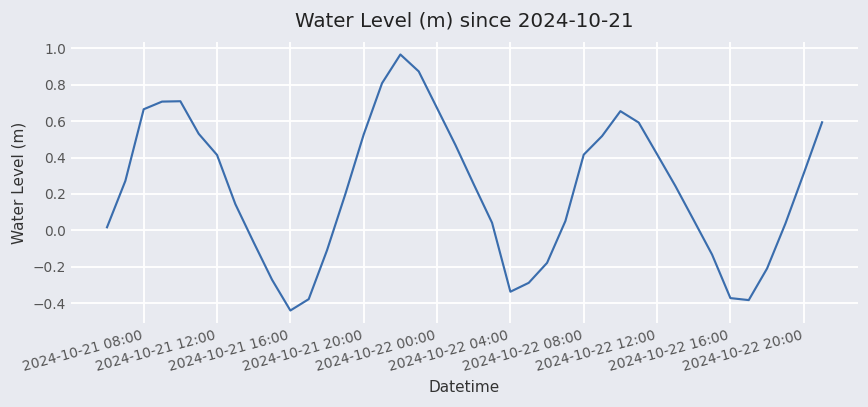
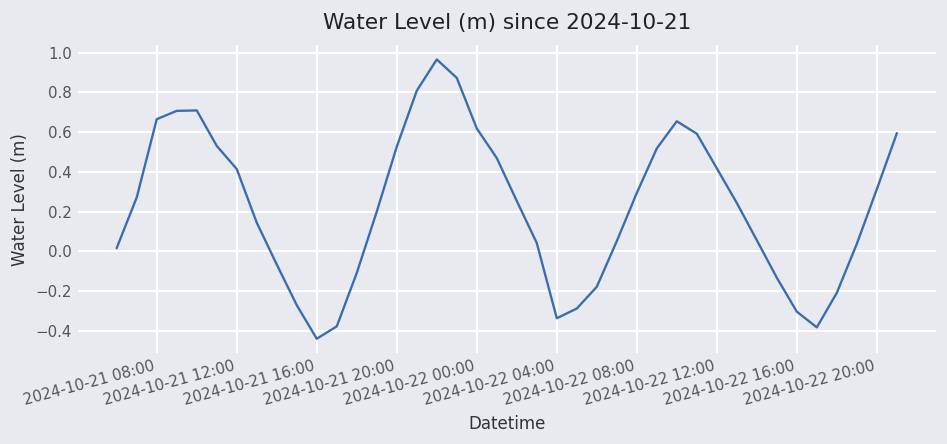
2024-10-22 00:00: 0.67 -> 0.62
2024-10-22 08:00: 0.42 -> 0.29
2024-10-22 16:00: -0.37 -> -0.30
